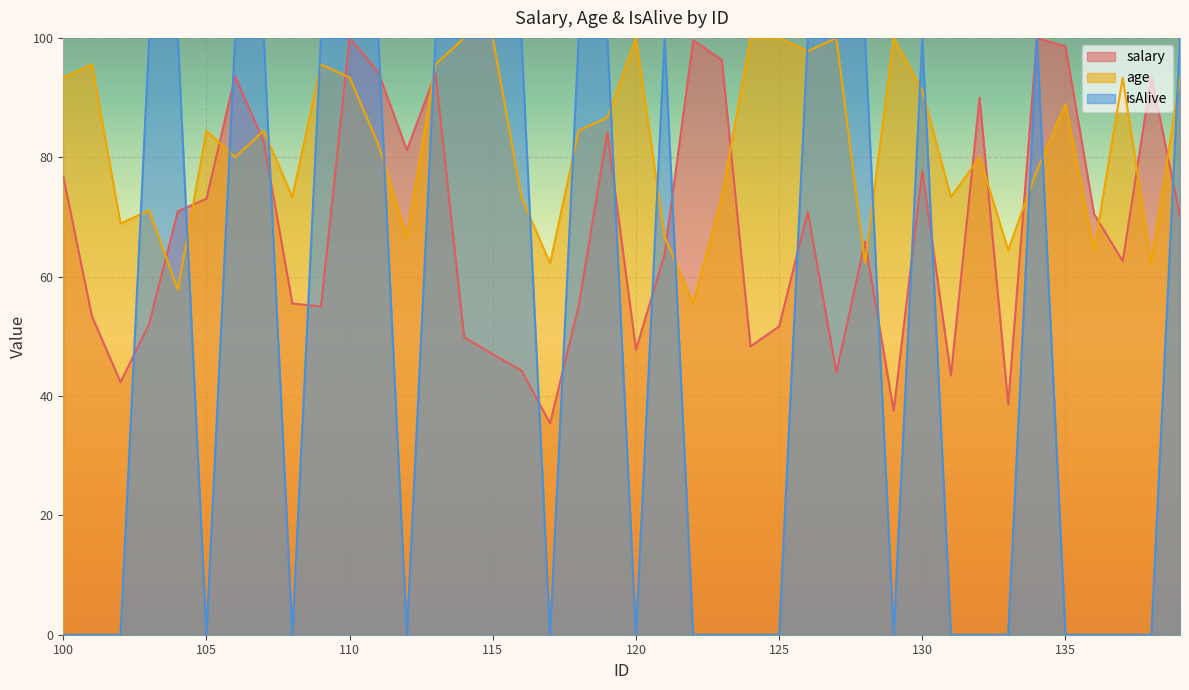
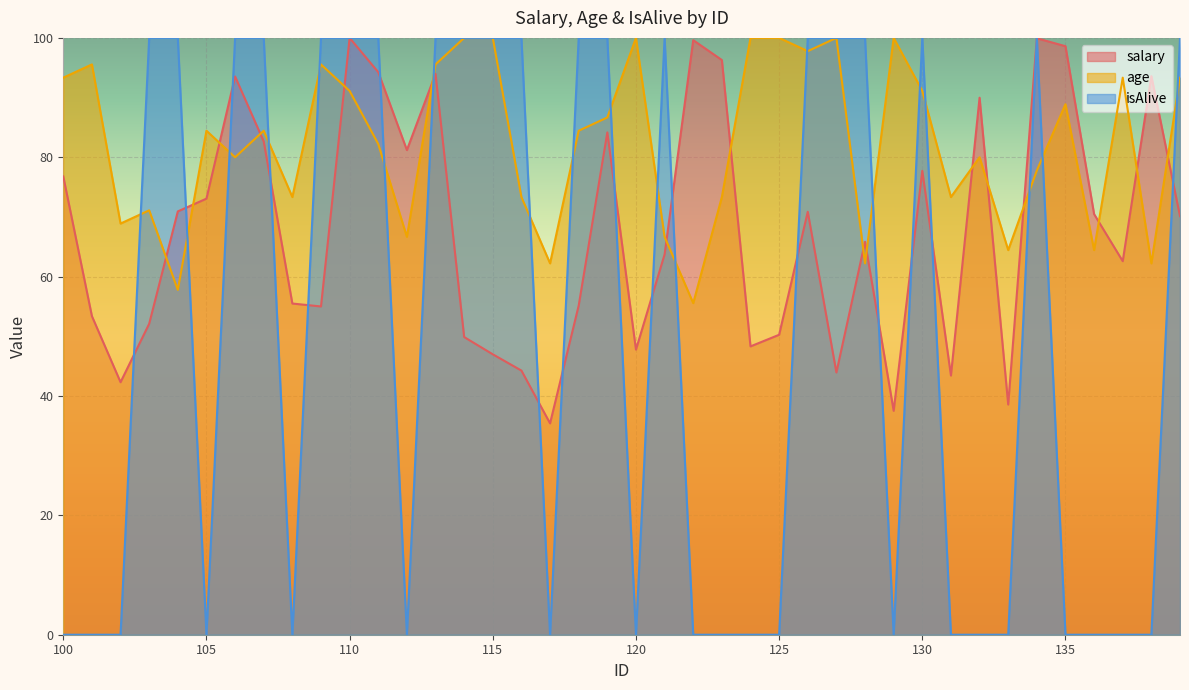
age, 110: 93 -> 91
salary, 125: 52 -> 50
